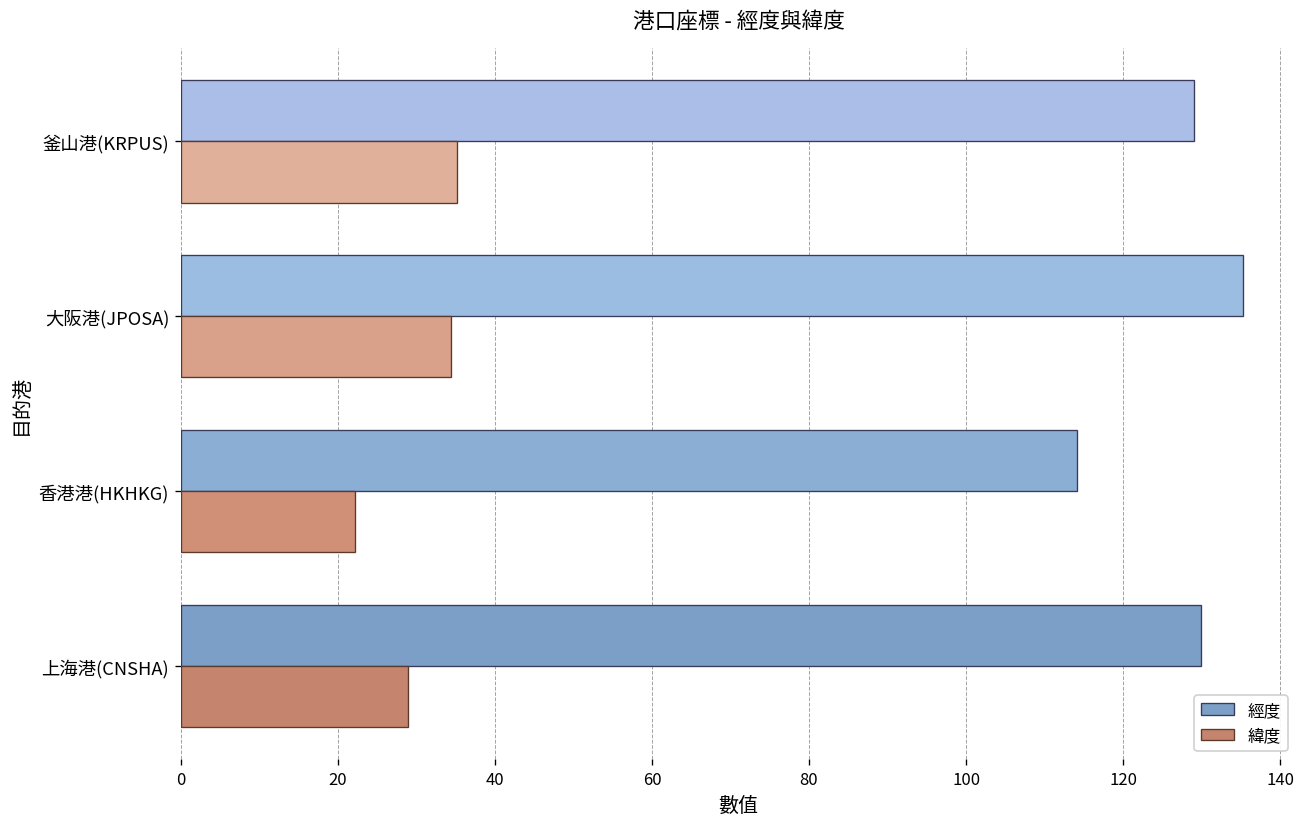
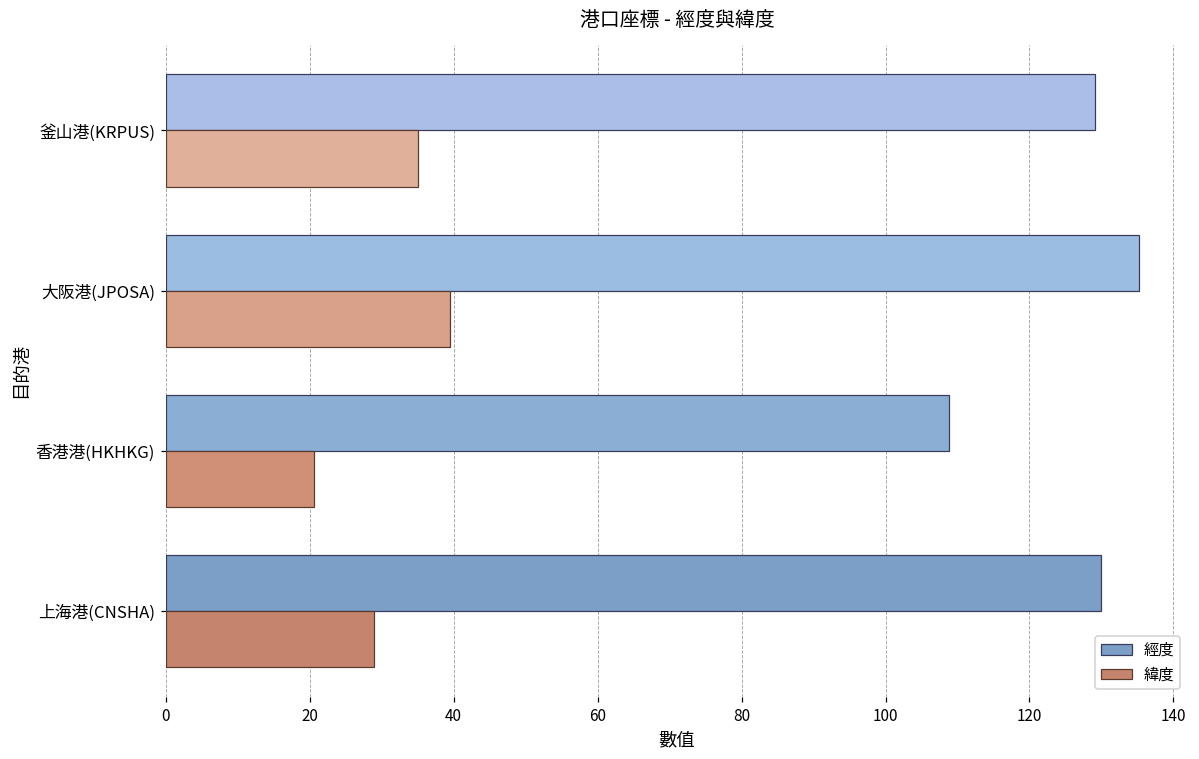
緯度, 大阪港(JPOSA): 34 -> 39
經度, 香港港(HKHKG): 114 -> 109
緯度, 香港港(HKHKG): 22 -> 21
